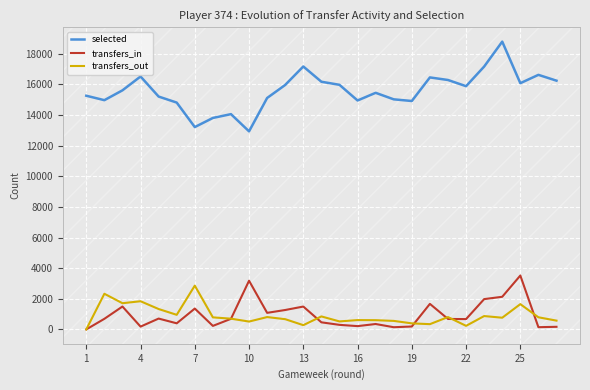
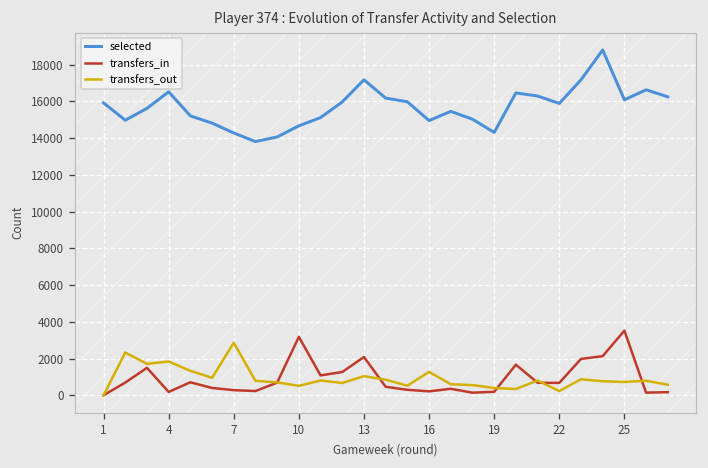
selected, 1: 15300 -> 15900
selected, 7: 13200 -> 14300
transfers_in, 7: 1400 -> 300
selected, 10: 12900 -> 14700
transfers_in, 13: 1500 -> 2100
transfers_out, 13: 300 -> 1000
transfers_out, 16: 600 -> 1300
selected, 19: 14900 -> 14300
transfers_out, 25: 1700 -> 700
